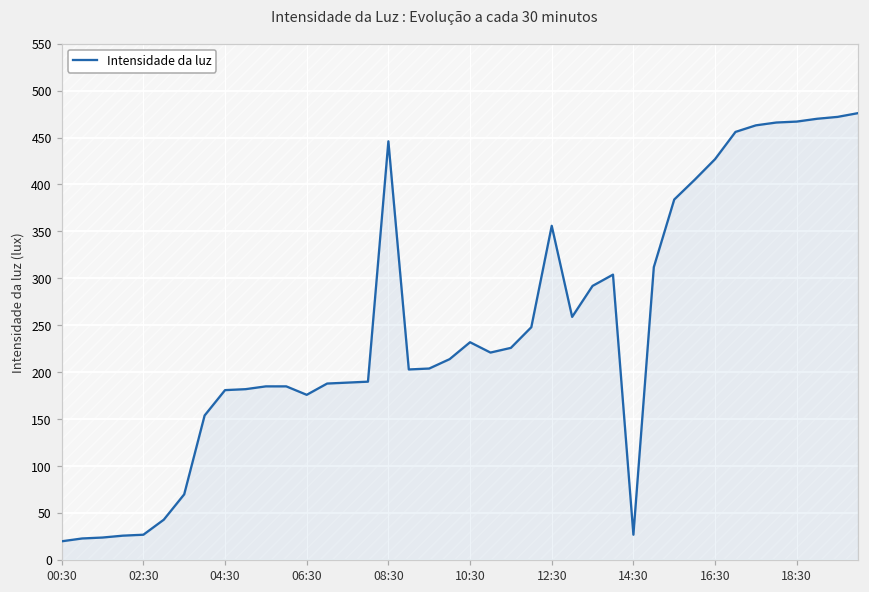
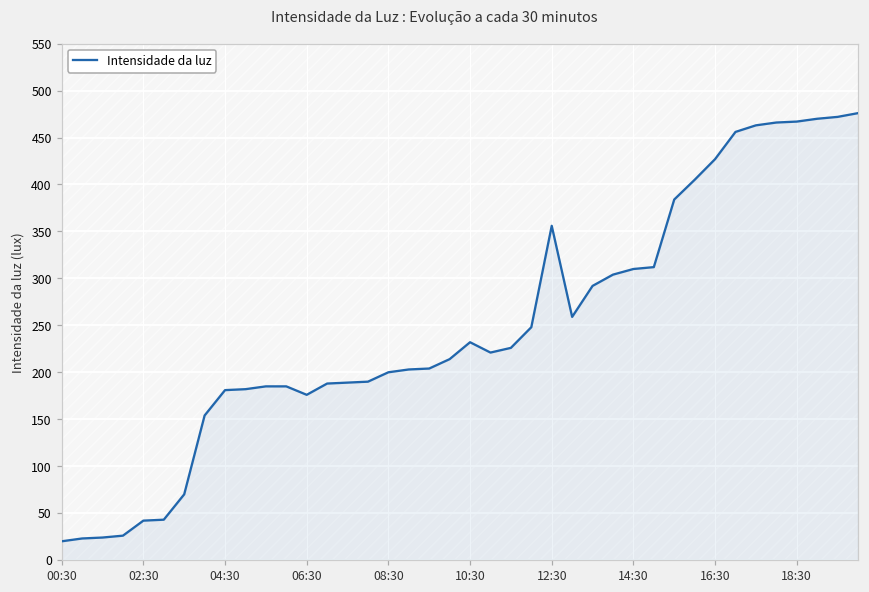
Intensidade da luz, 02:30: 30 -> 40
Intensidade da luz, 08:30: 450 -> 200
Intensidade da luz, 14:30: 30 -> 310
